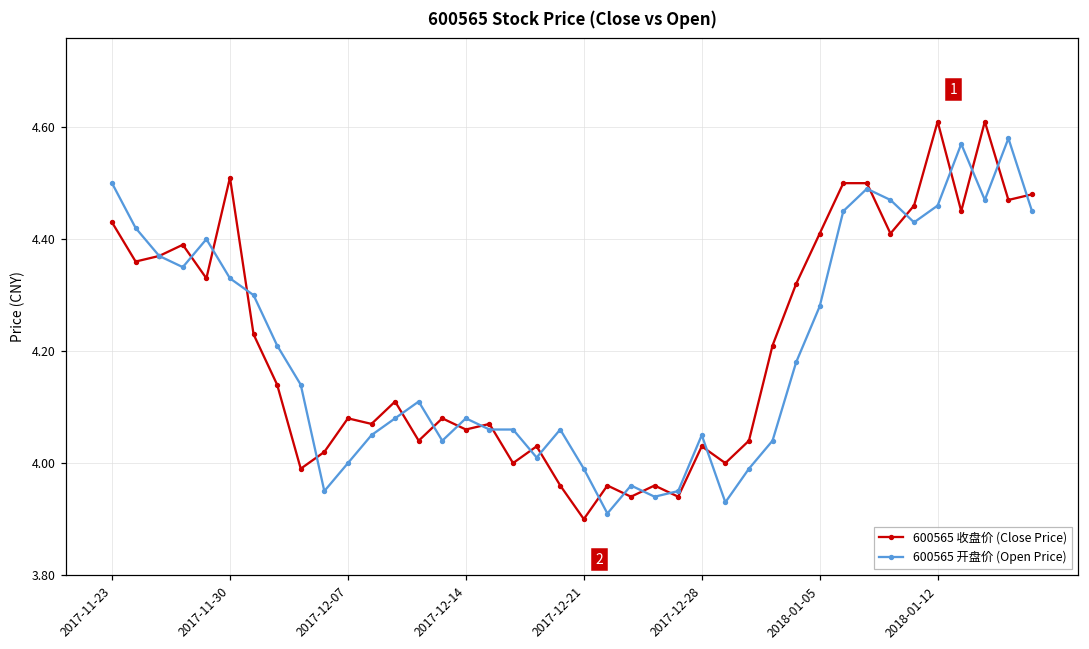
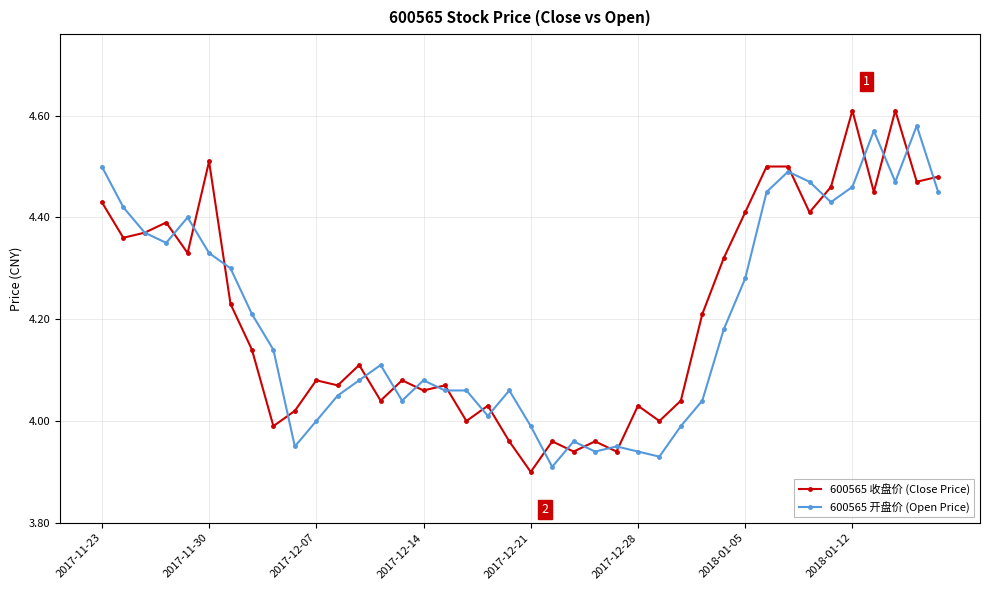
600565 开盘价 (Open Price), 2017-12-28: 4.05 -> 3.94
